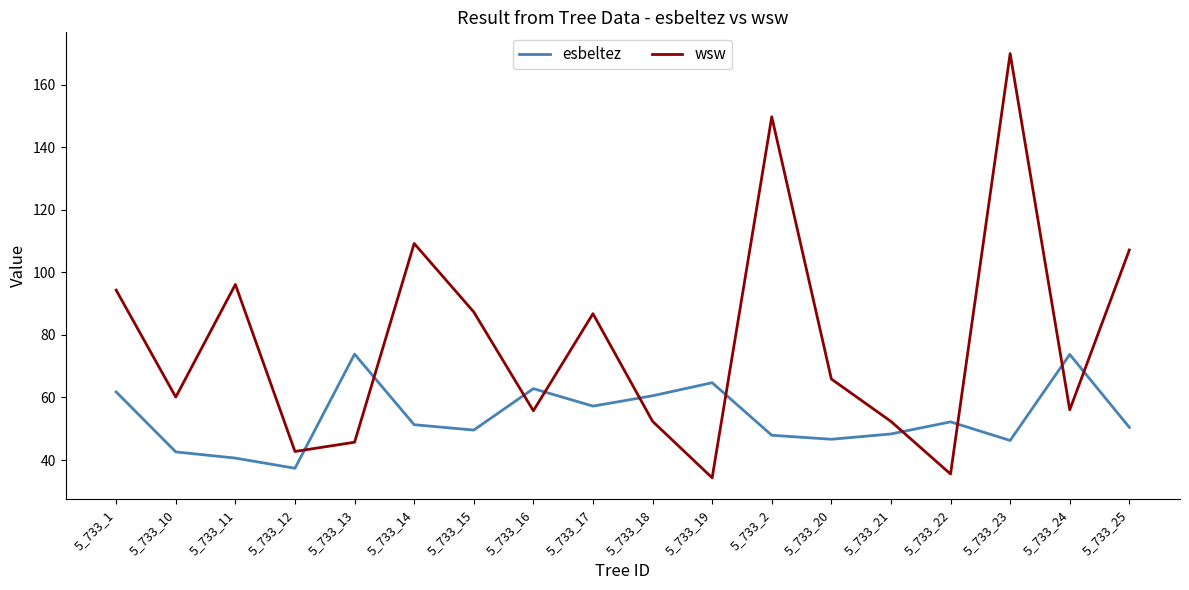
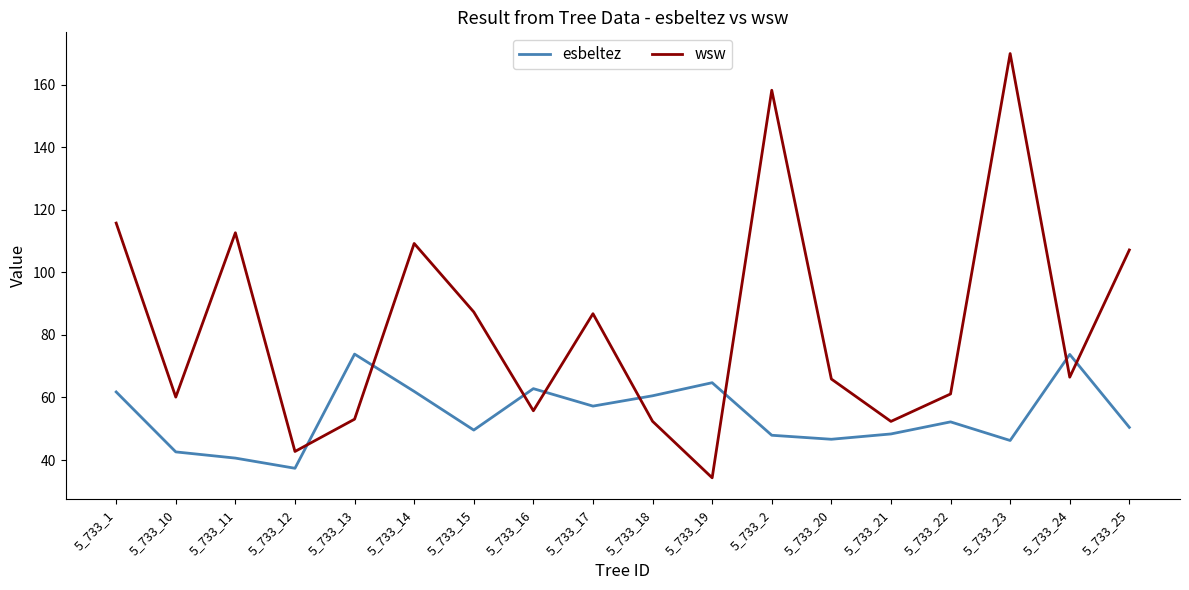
wsw, 5_733_1: 94 -> 116
wsw, 5_733_11: 96 -> 113
wsw, 5_733_13: 46 -> 53
esbeltez, 5_733_14: 51 -> 62
wsw, 5_733_2: 150 -> 158
wsw, 5_733_22: 36 -> 61
wsw, 5_733_24: 56 -> 66
